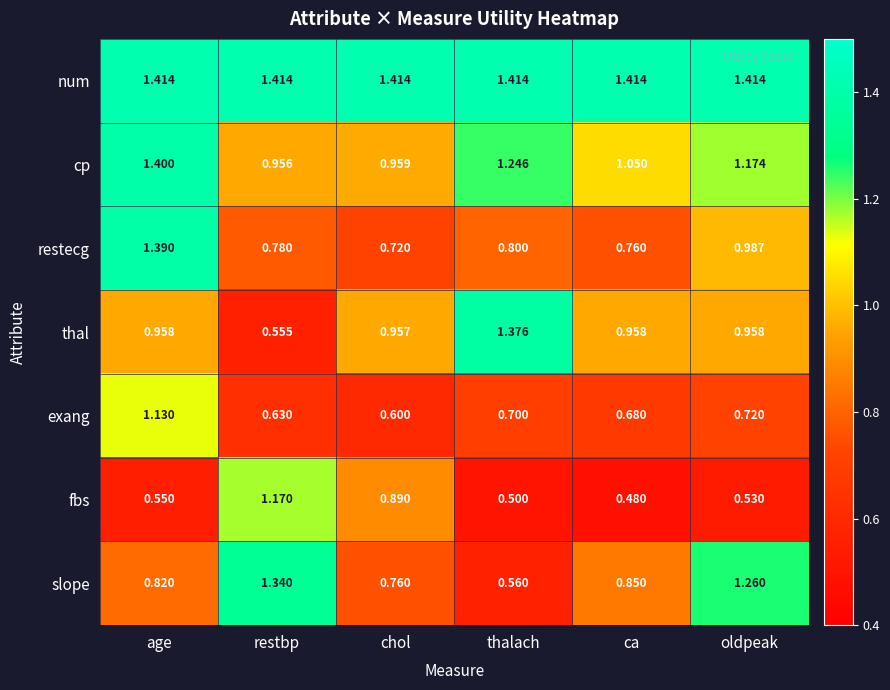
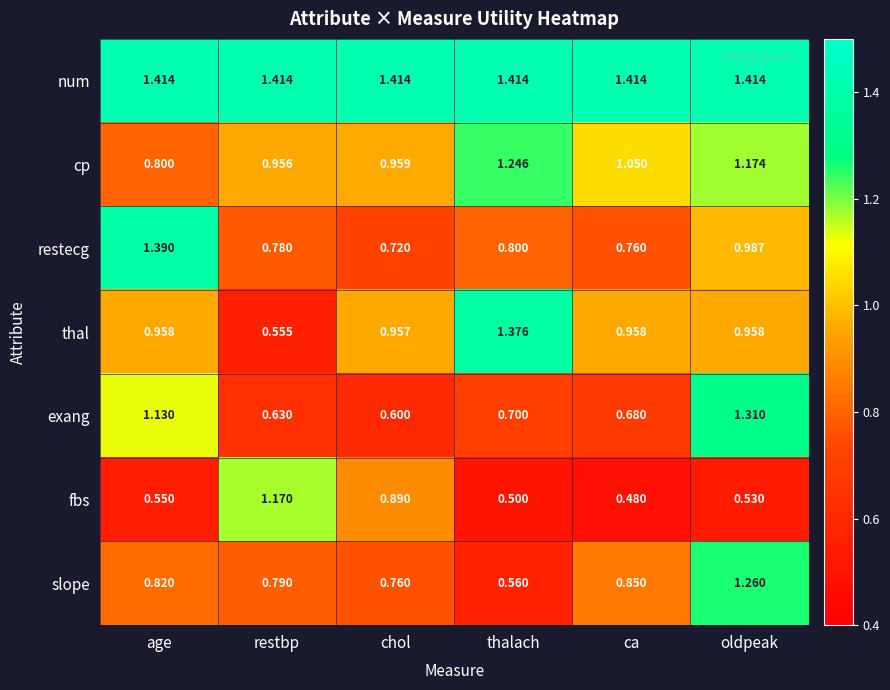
cp, age: 1.400 -> 0.800
exang, oldpeak: 0.720 -> 1.310
slope, restbp: 1.340 -> 0.790
